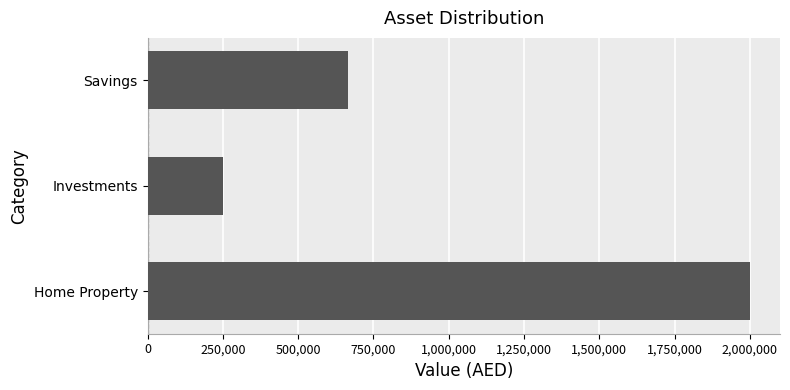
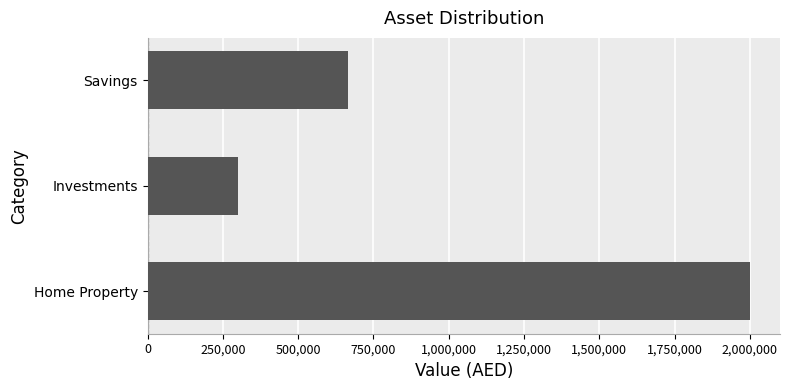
Investments: 250,000 -> 300,000
